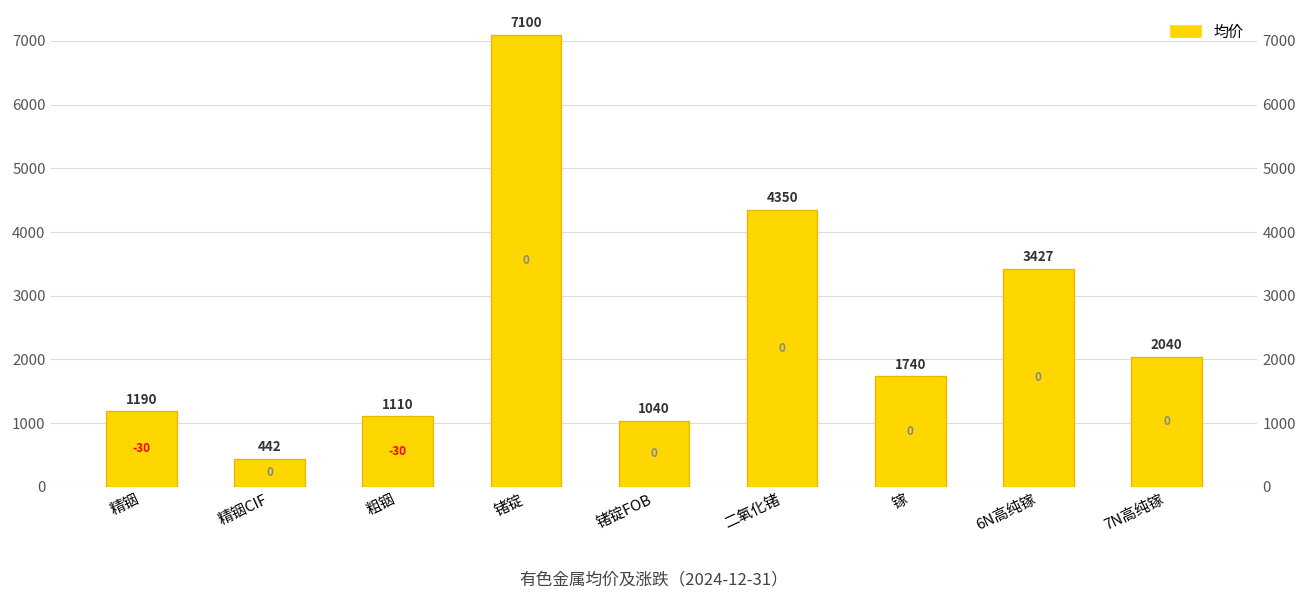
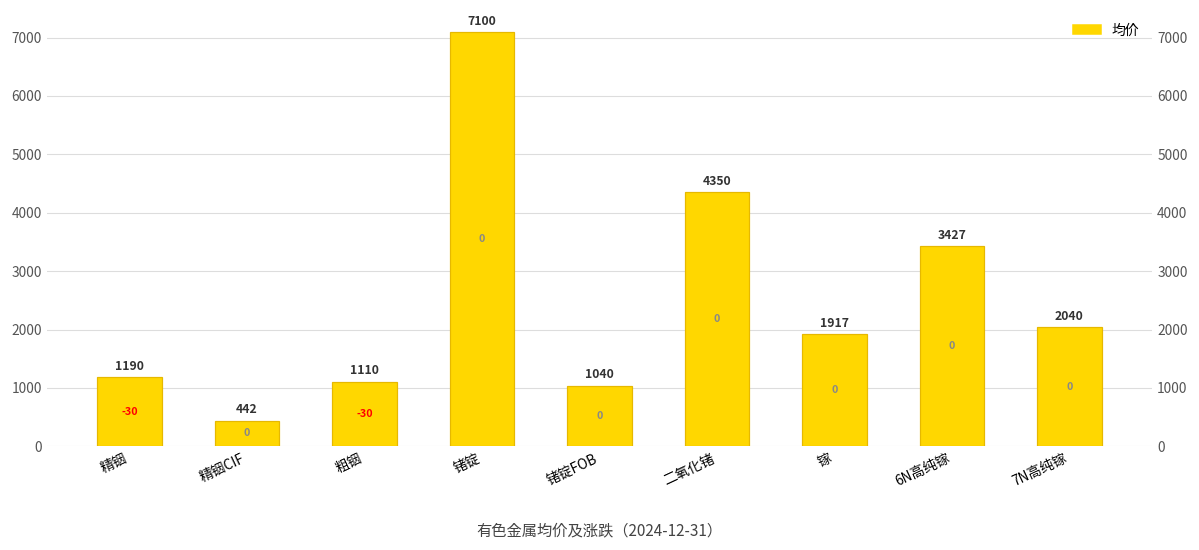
镓: 1740 -> 1917
